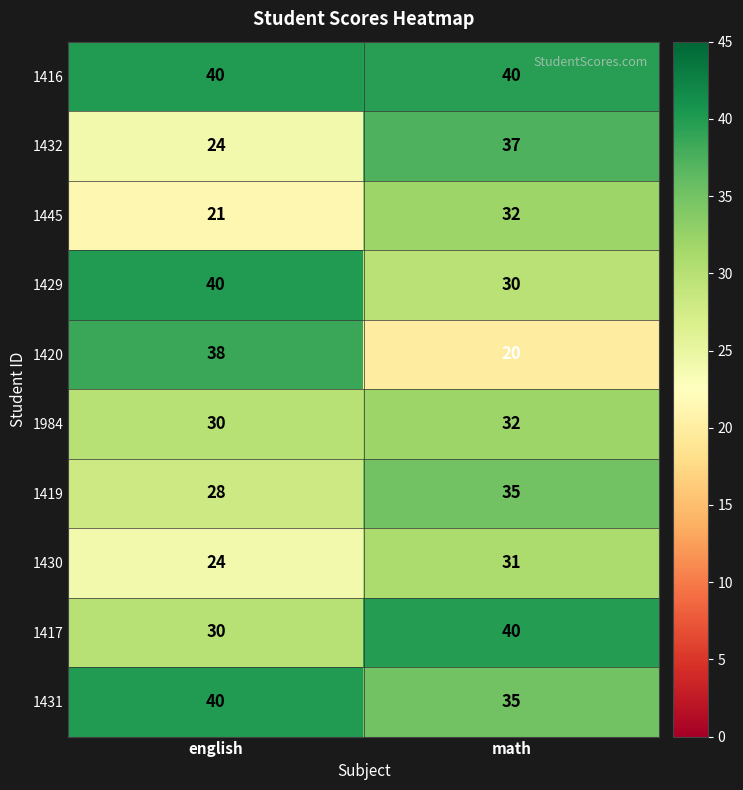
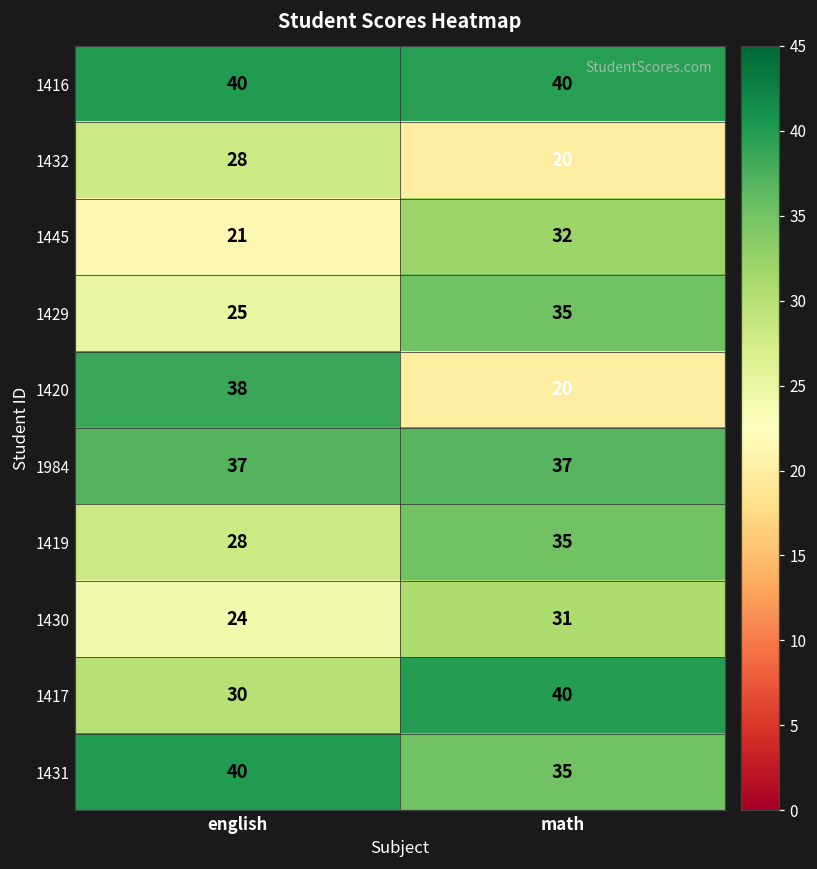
1432, english: 24 -> 28
1432, math: 37 -> 20
1429, english: 40 -> 25
1429, math: 30 -> 35
1984, english: 30 -> 37
1984, math: 32 -> 37
